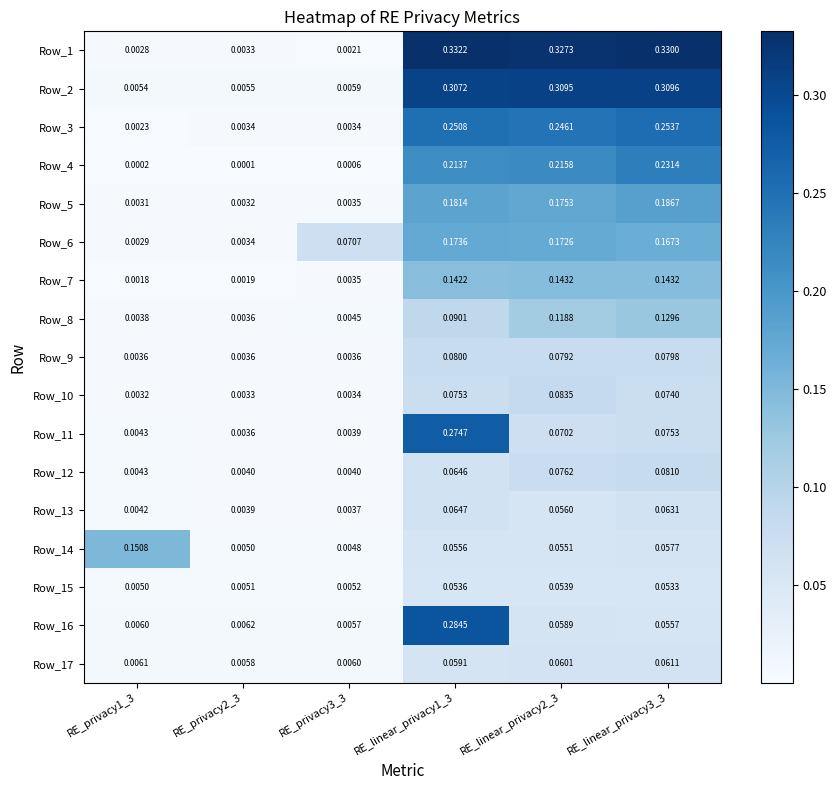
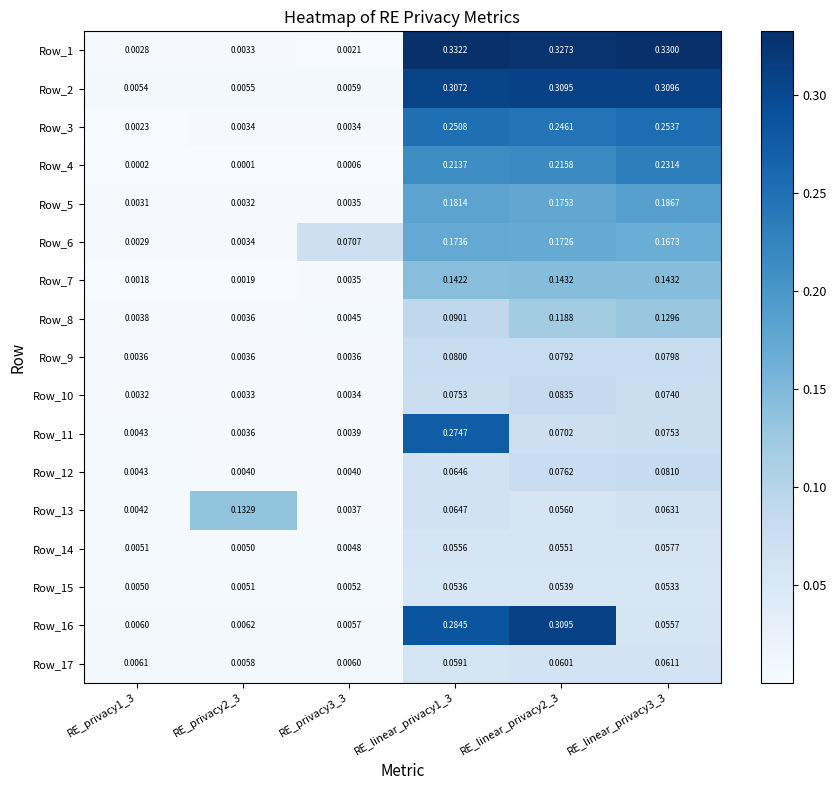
Row_13, RE_privacy2_3: 0.0039 -> 0.1329
Row_14, RE_privacy1_3: 0.1508 -> 0.0051
Row_16, RE_linear_privacy2_3: 0.0589 -> 0.3095
